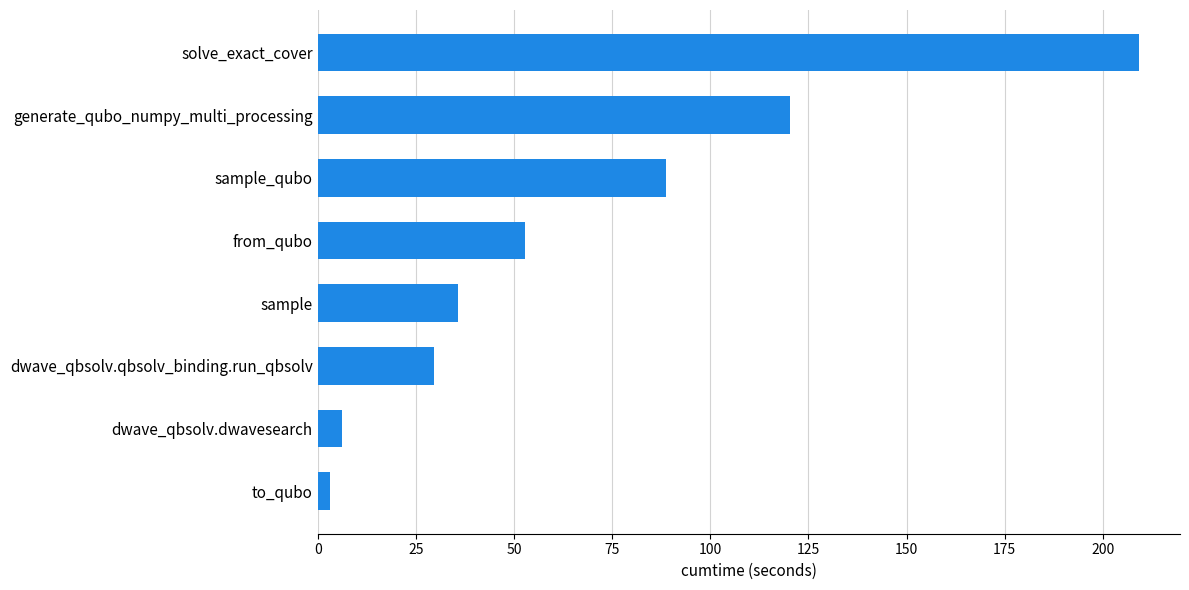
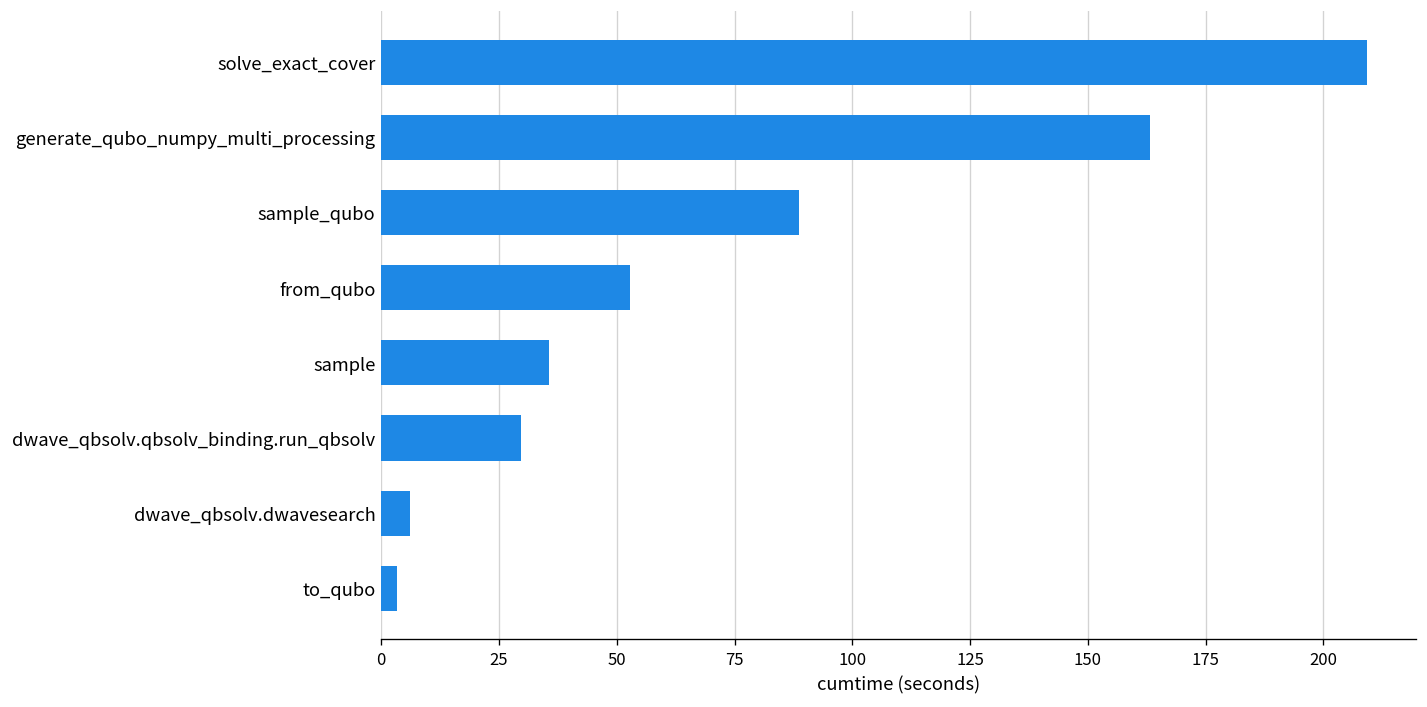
generate_qubo_numpy_multi_processing: 120 -> 163
